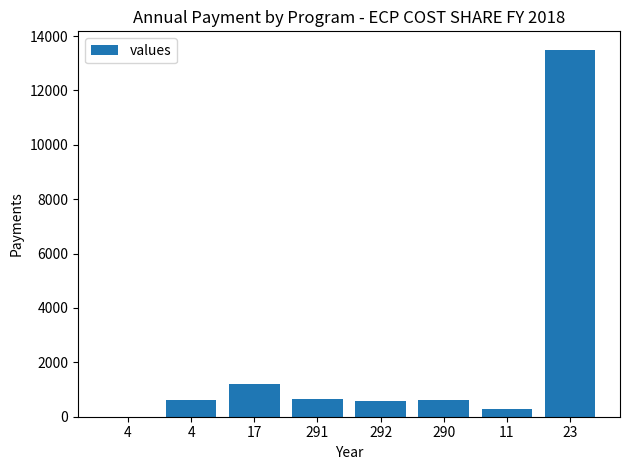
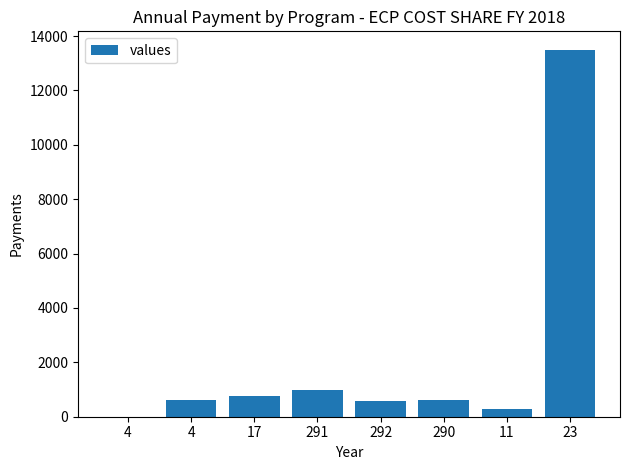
17: 1200 -> 800
291: 700 -> 1000
